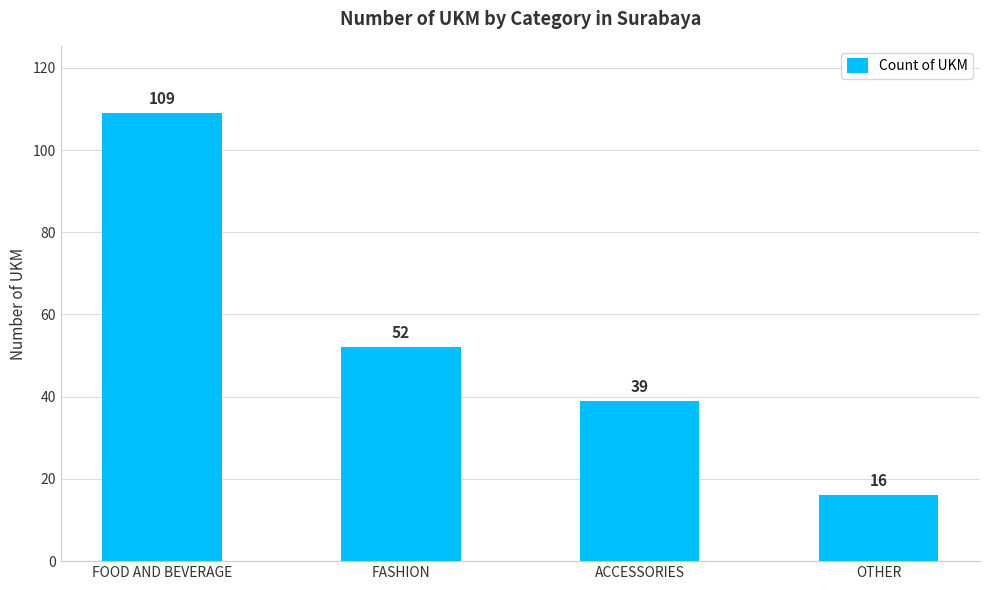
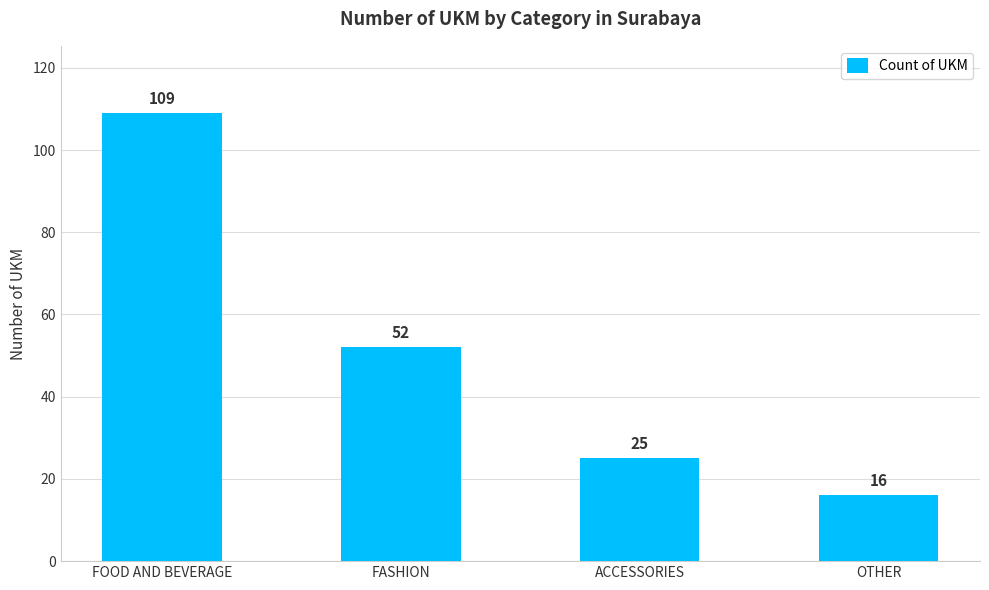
ACCESSORIES: 39 -> 25
